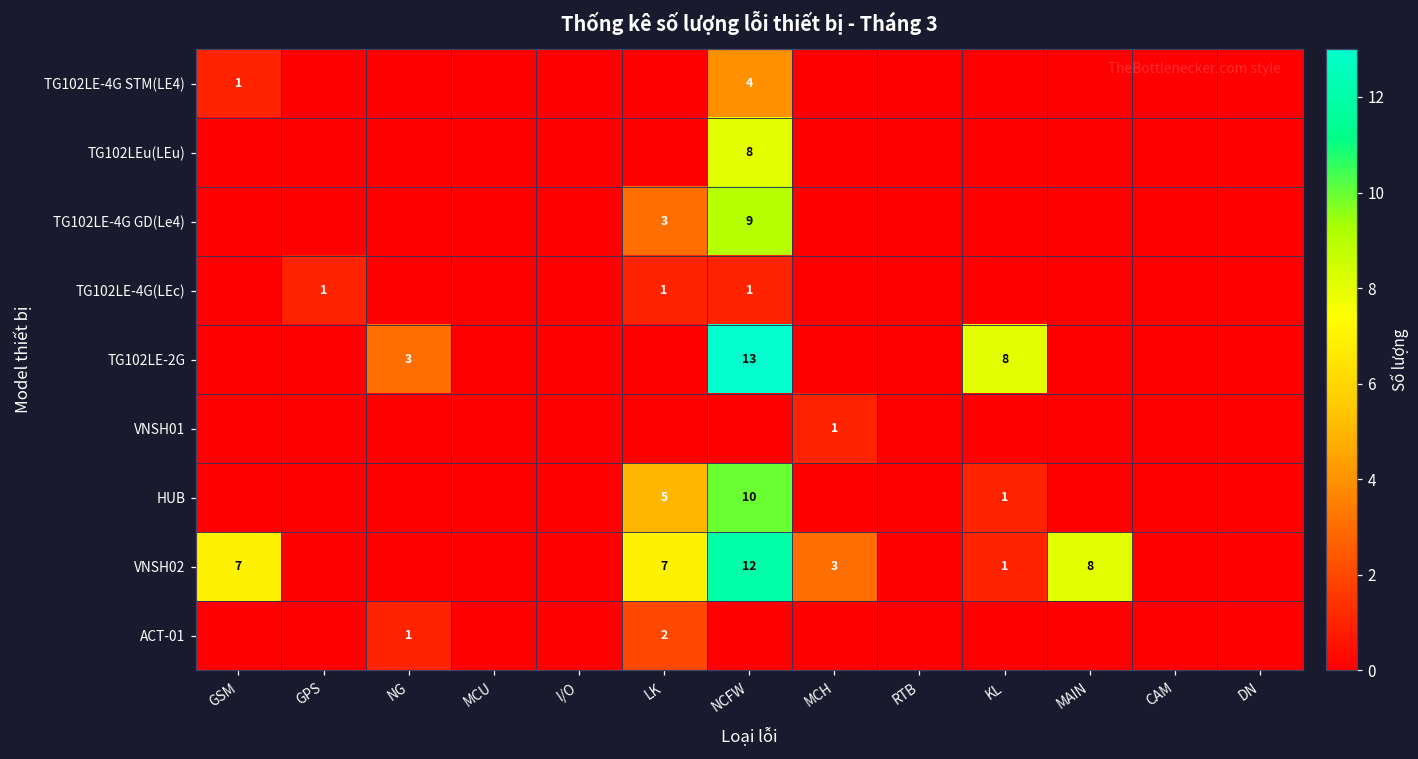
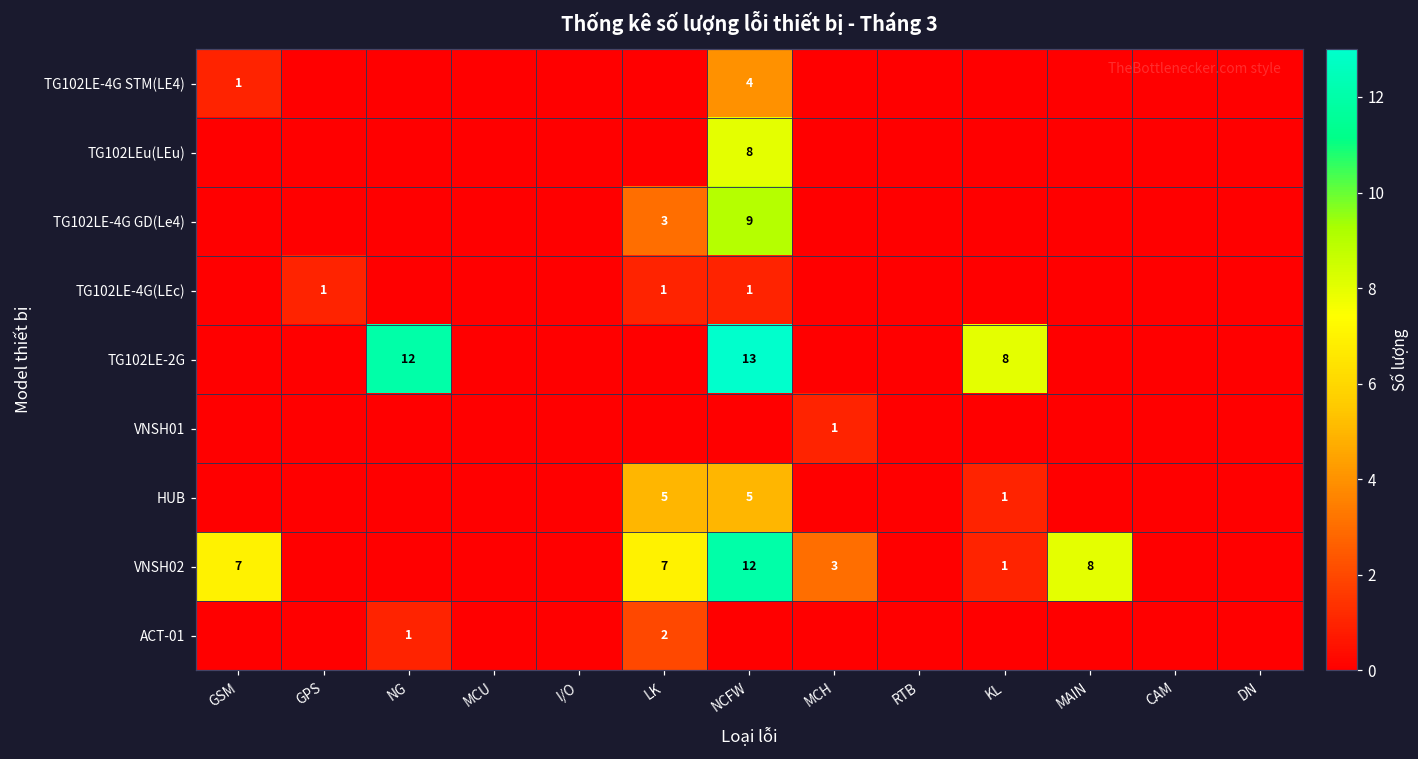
TG102LE-2G, NG: 3 -> 12
HUB, NCFW: 10 -> 5
